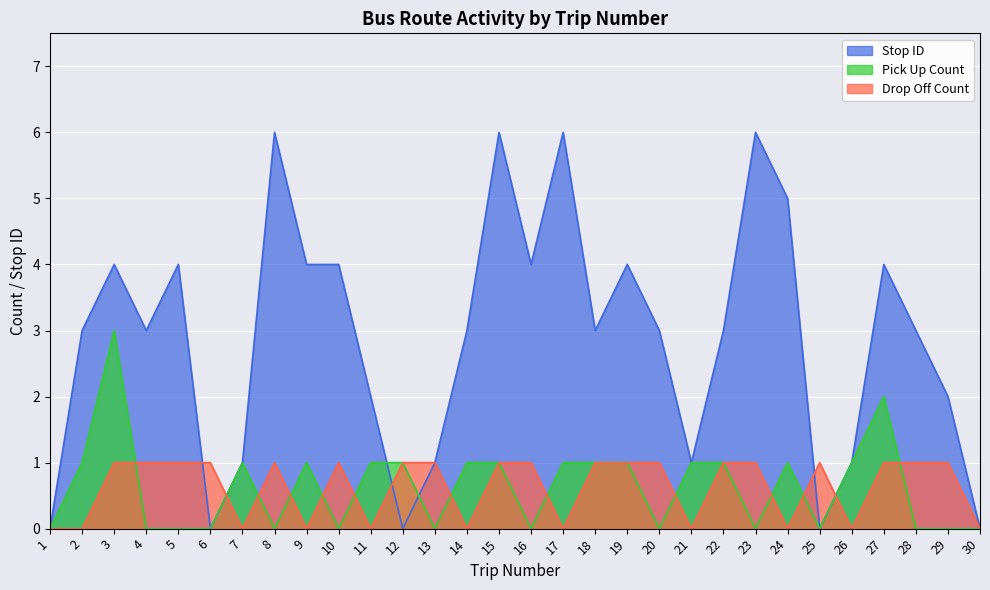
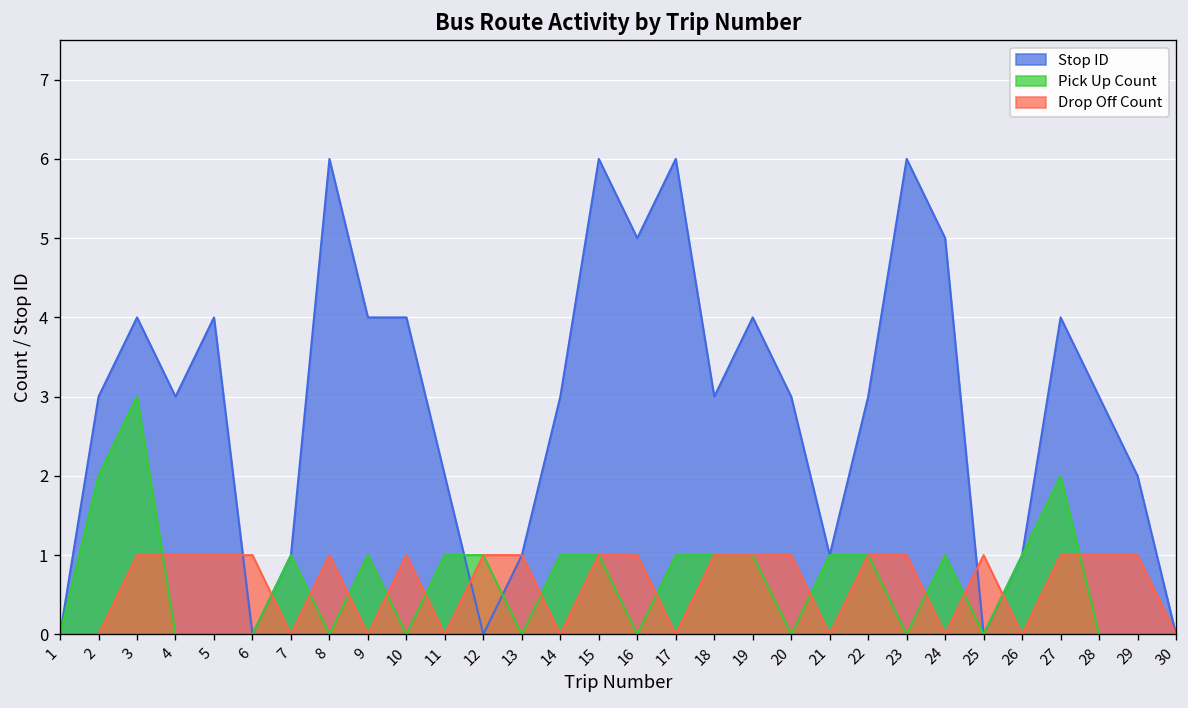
Pick Up Count, 2: 1 -> 2
Stop ID, 16: 4 -> 5
